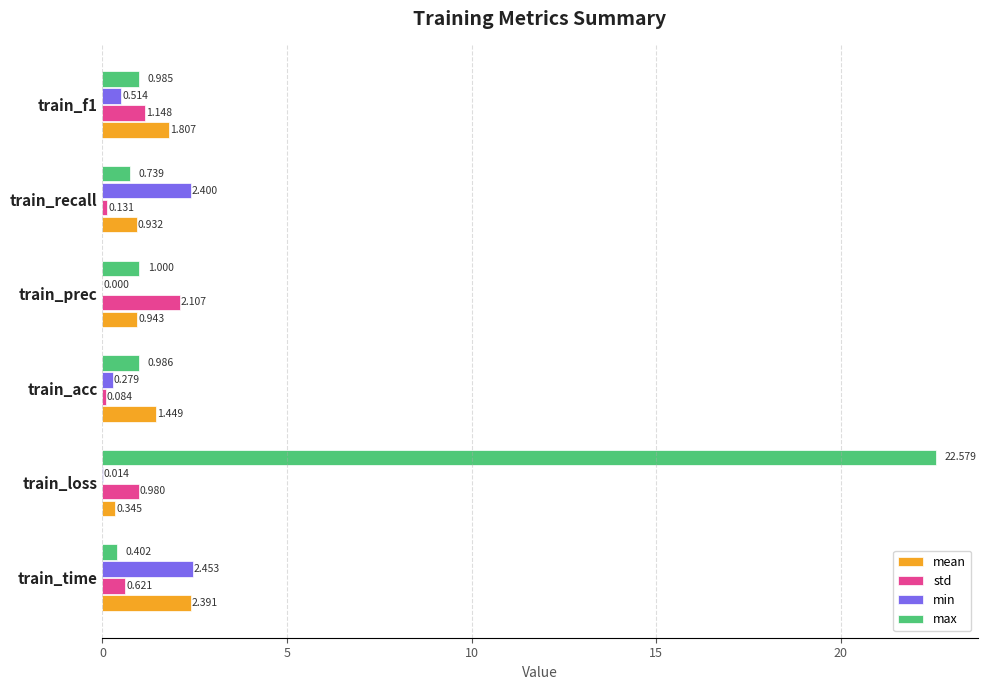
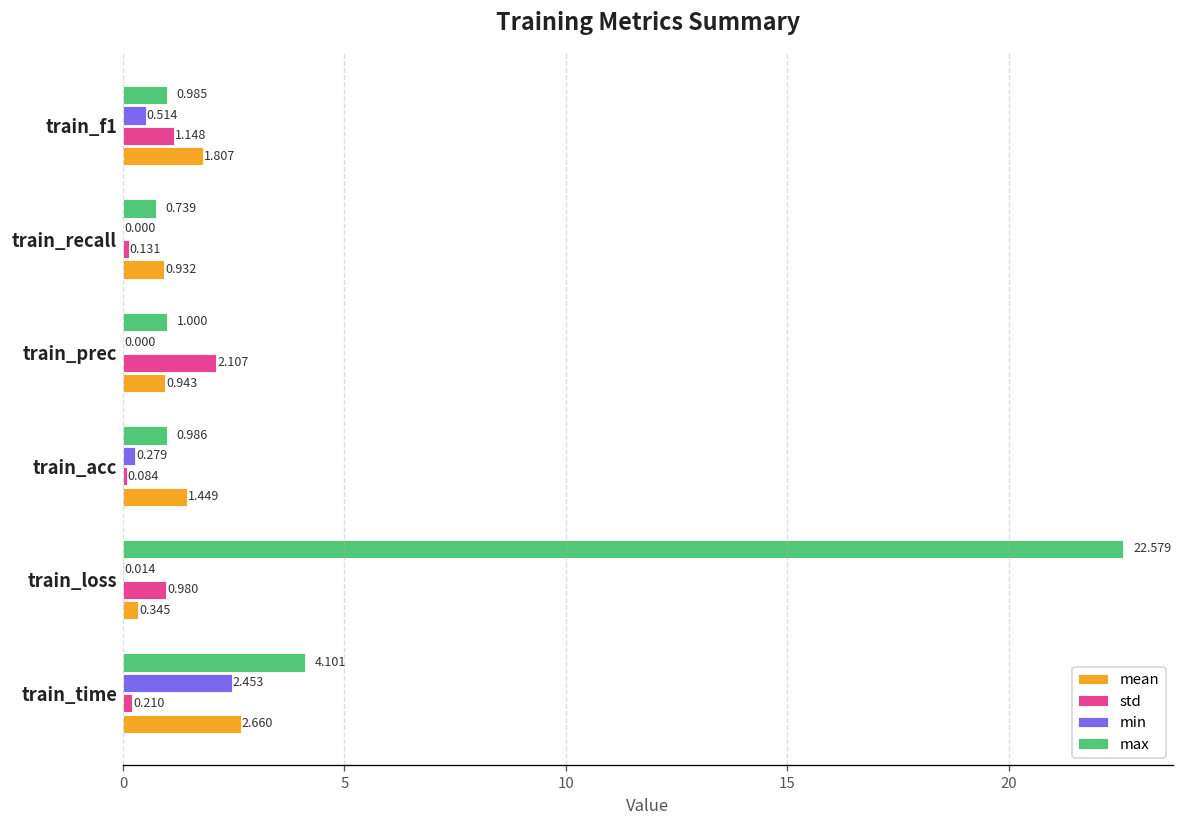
min, train_recall: 2.400 -> 0.000
max, train_time: 0.402 -> 4.101
std, train_time: 0.621 -> 0.210
mean, train_time: 2.391 -> 2.660
